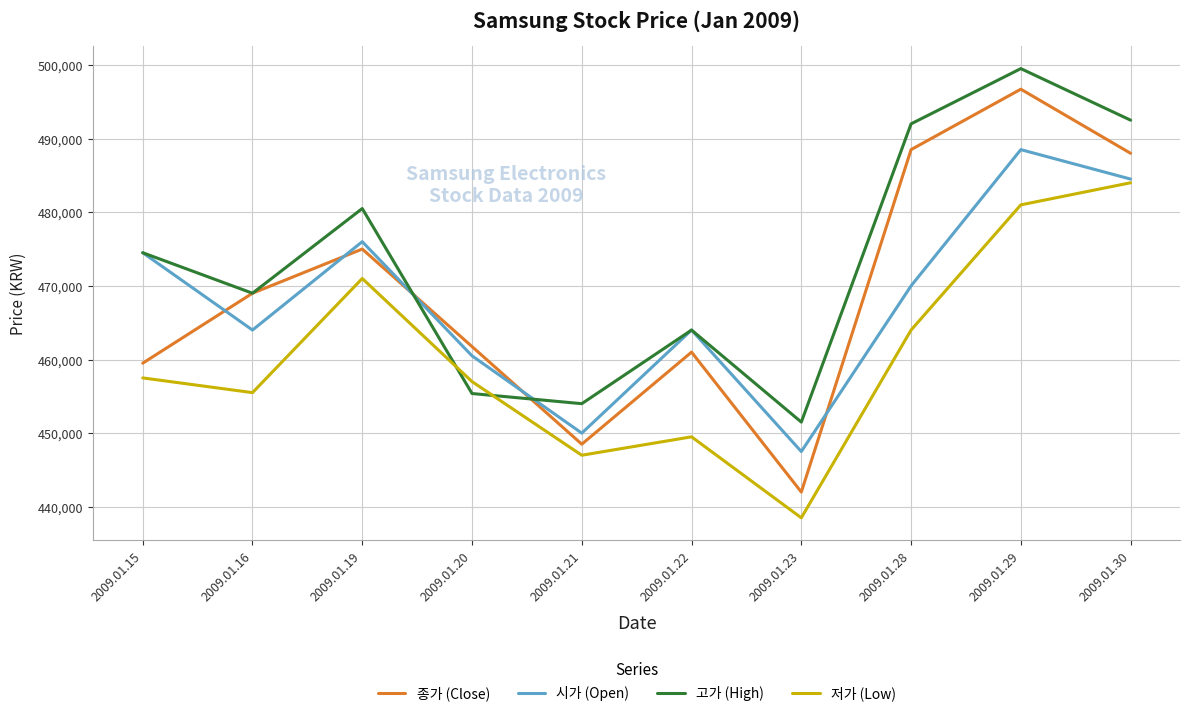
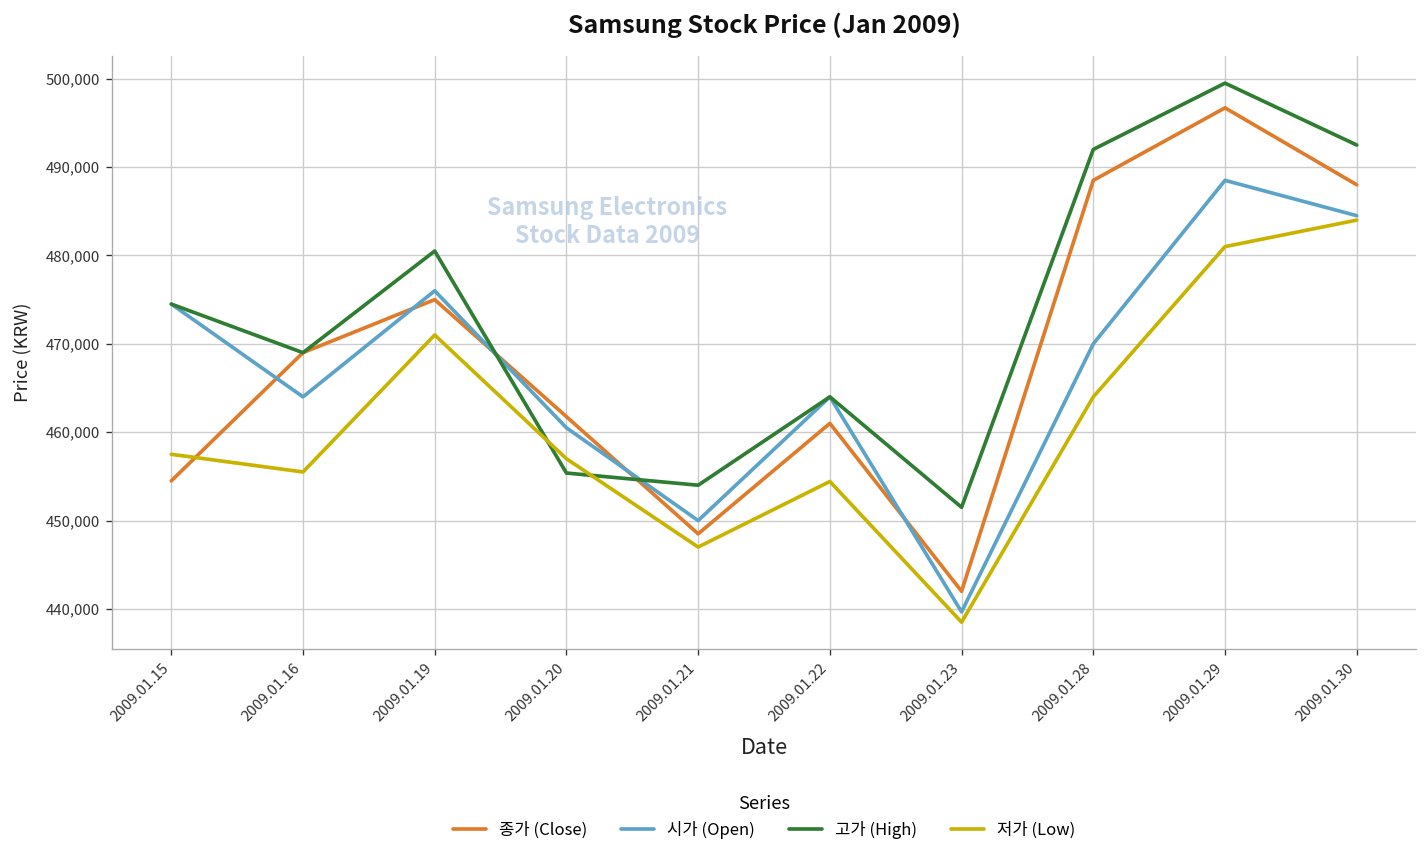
종가 (Close), 2009.01.15: 460,000 -> 454,000
저가 (Low), 2009.01.22: 450,000 -> 454,000
시가 (Open), 2009.01.23: 448,000 -> 440,000
